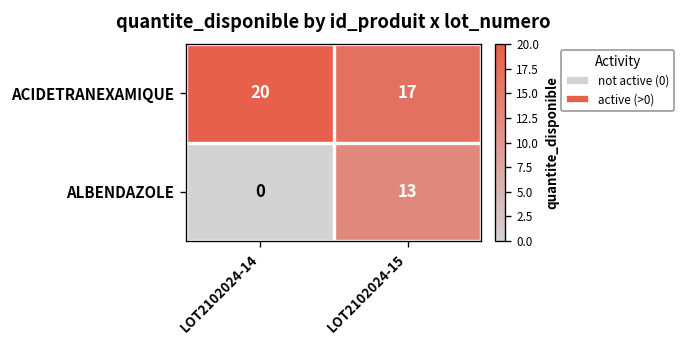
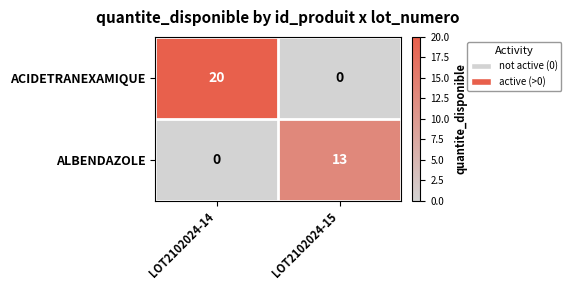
ACIDETRANEXAMIQUE, LOT2102024-15: 17 -> 0
